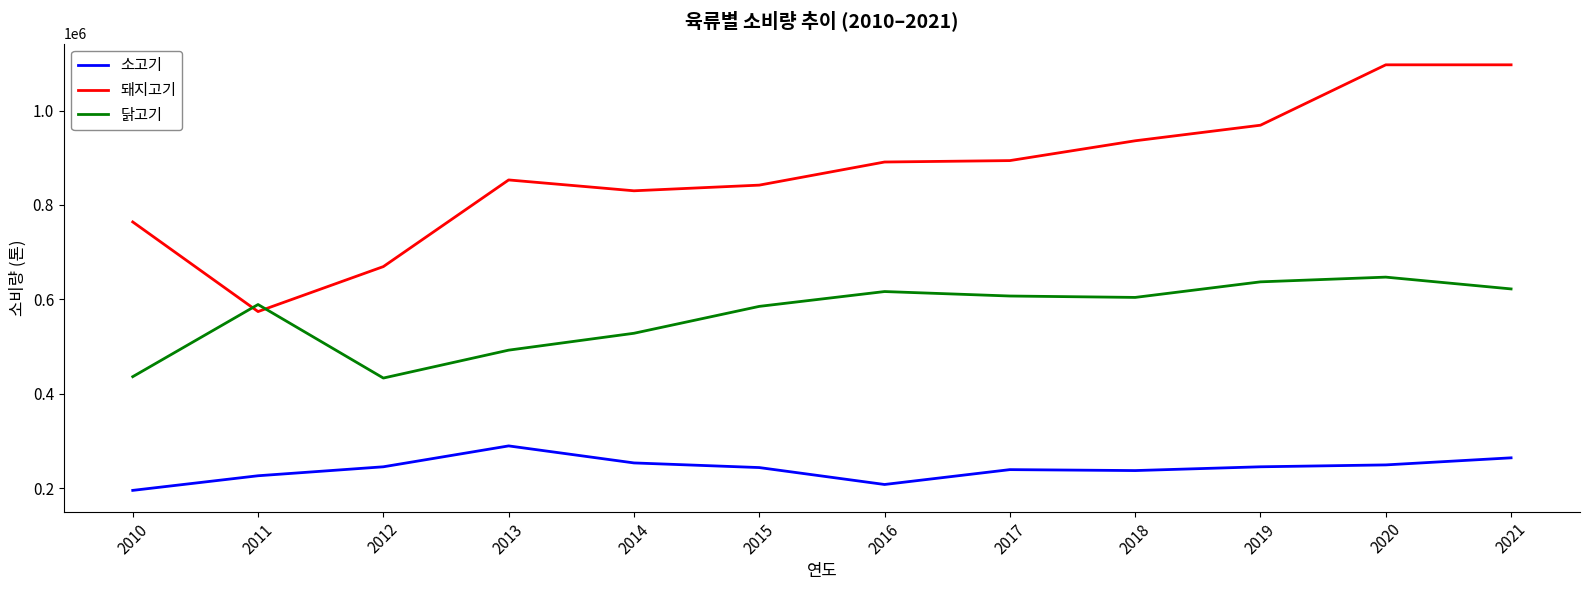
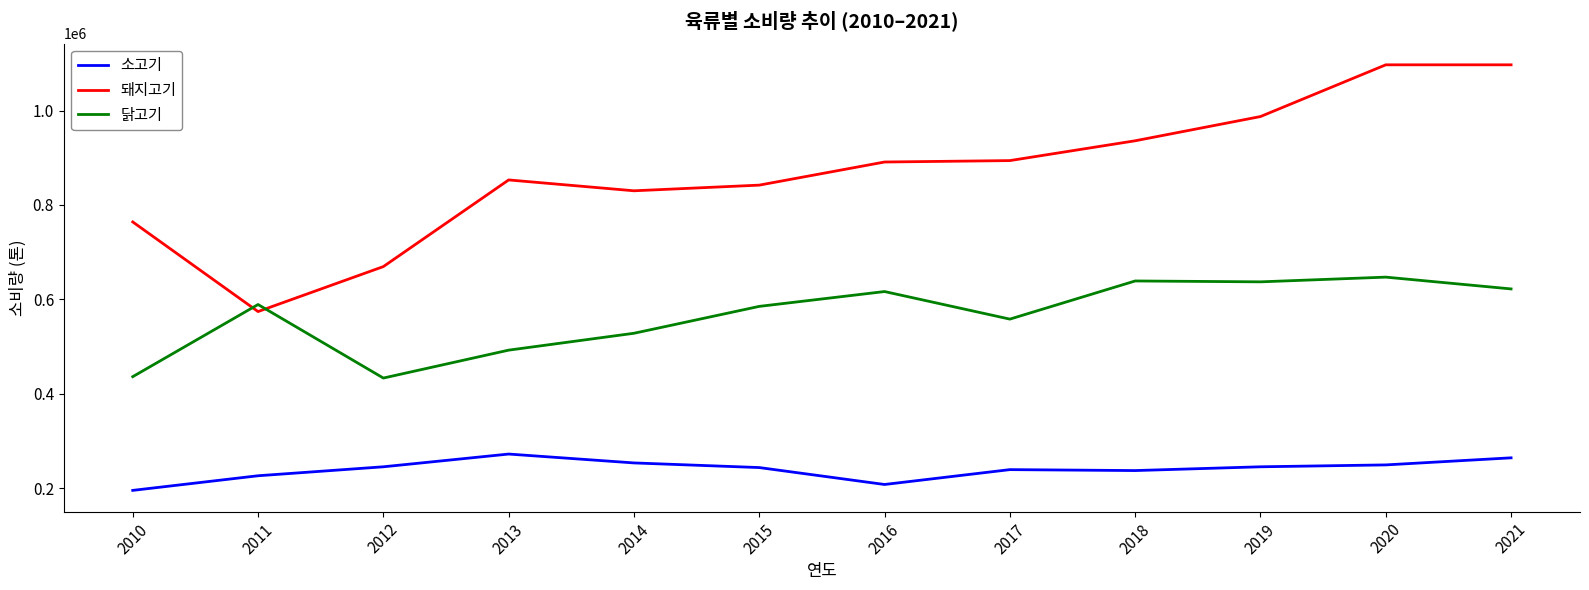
소고기, 2013: 290000 -> 270000
닭고기, 2017: 610000 -> 560000
닭고기, 2018: 600000 -> 640000
돼지고기, 2019: 970000 -> 990000
